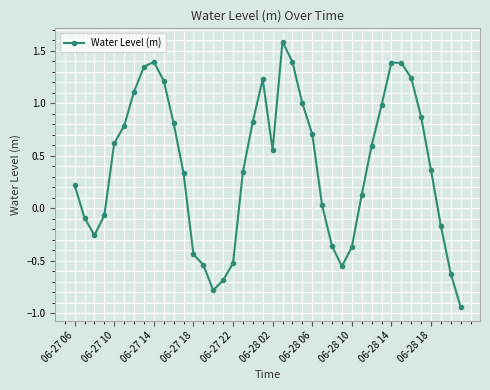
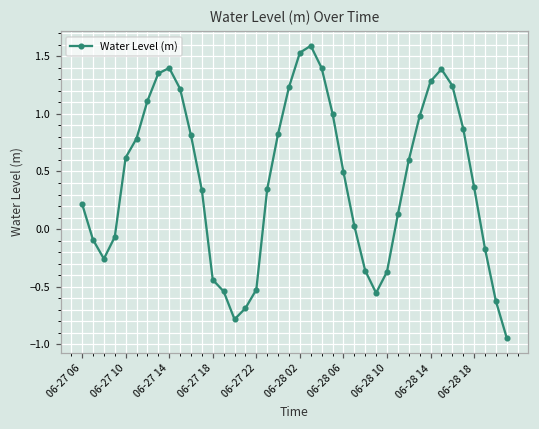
06-28 02: 0.56 -> 1.53
06-28 06: 0.71 -> 0.50
06-28 14: 1.39 -> 1.28
